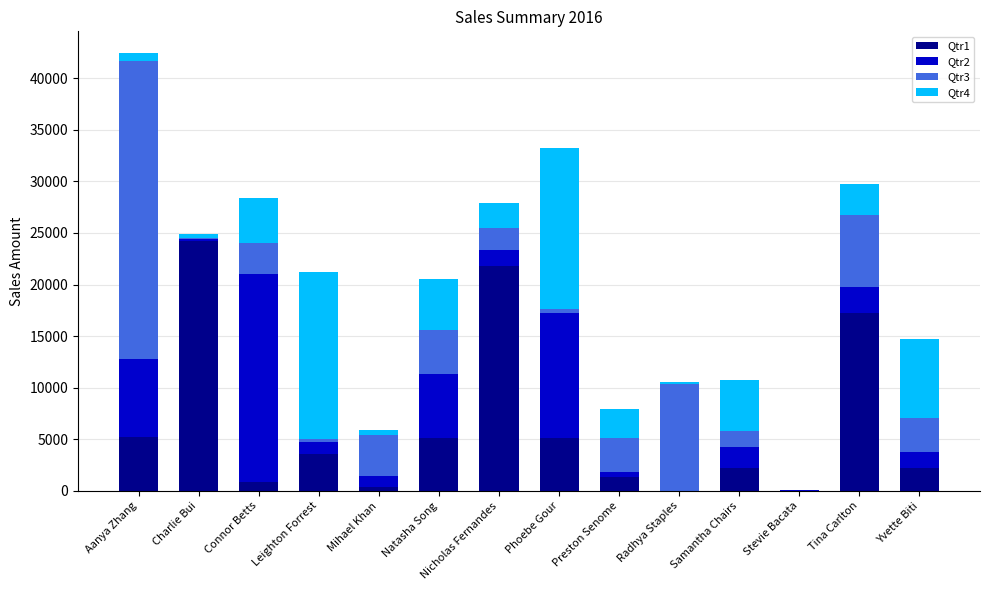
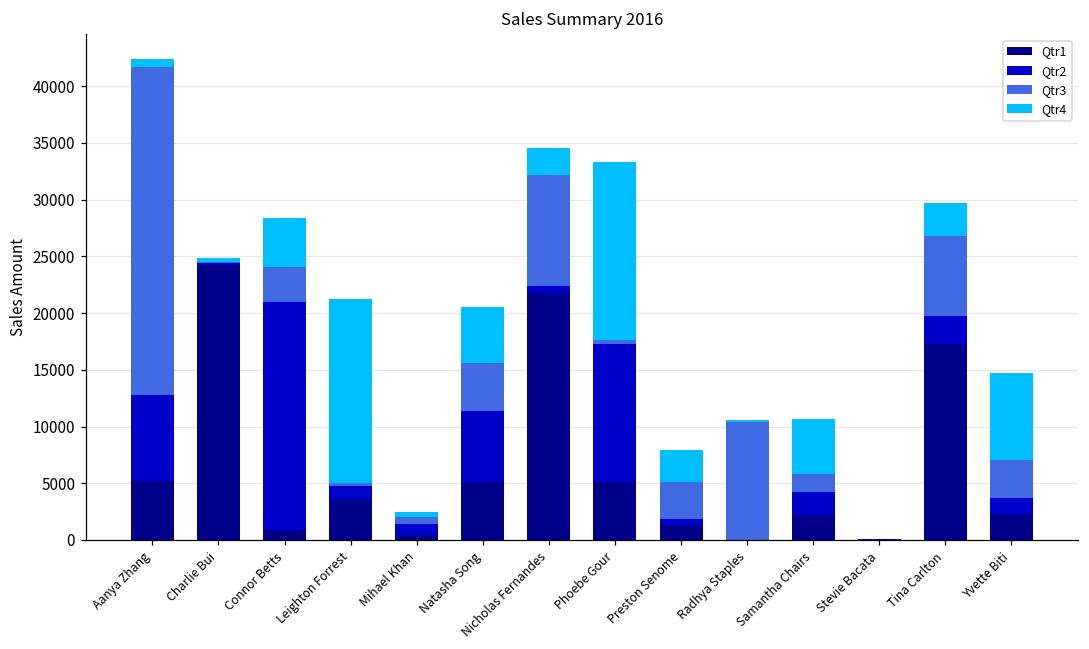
Qtr3, Mihael Khan: 4000 -> 600
Qtr2, Nicholas Fernandes: 1500 -> 600
Qtr3, Nicholas Fernandes: 2200 -> 9800
